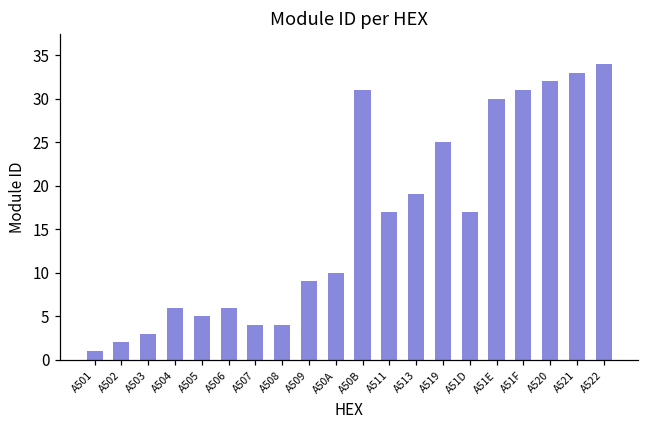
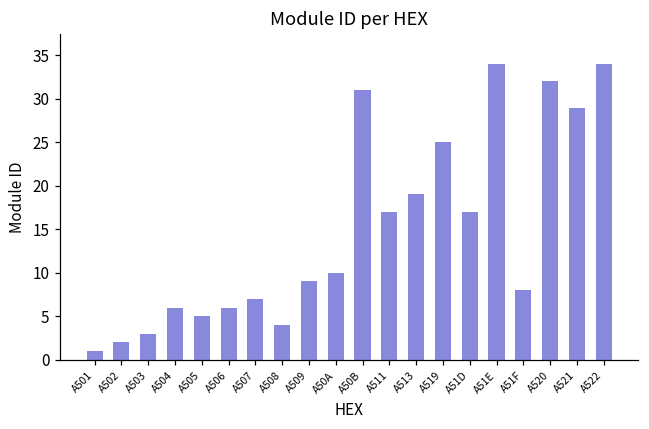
A507: 4 -> 7
A51E: 30 -> 34
A51F: 31 -> 8
A521: 33 -> 29
